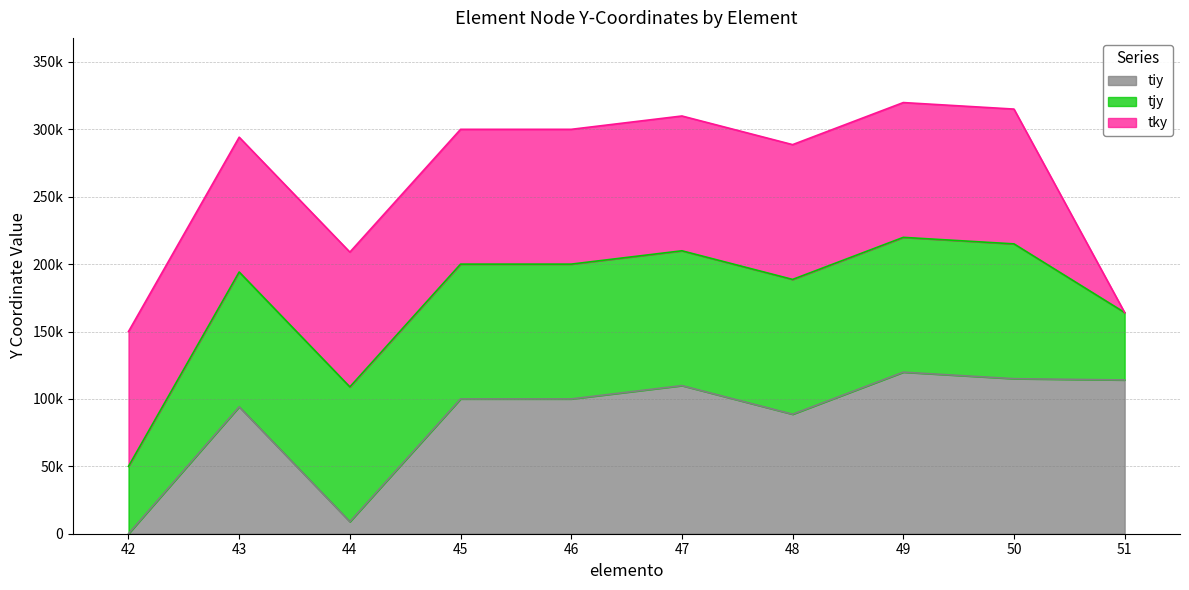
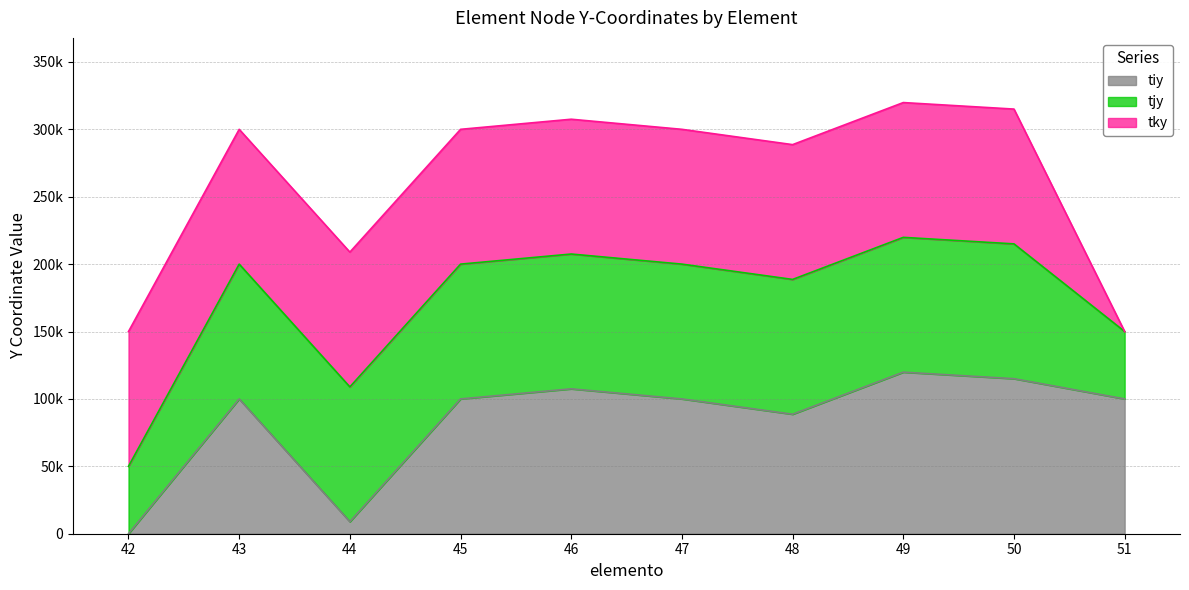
tiy, 43: 94000 -> 100000
tiy, 46: 100000 -> 107000
tiy, 47: 110000 -> 100000
tiy, 51: 114000 -> 100000
